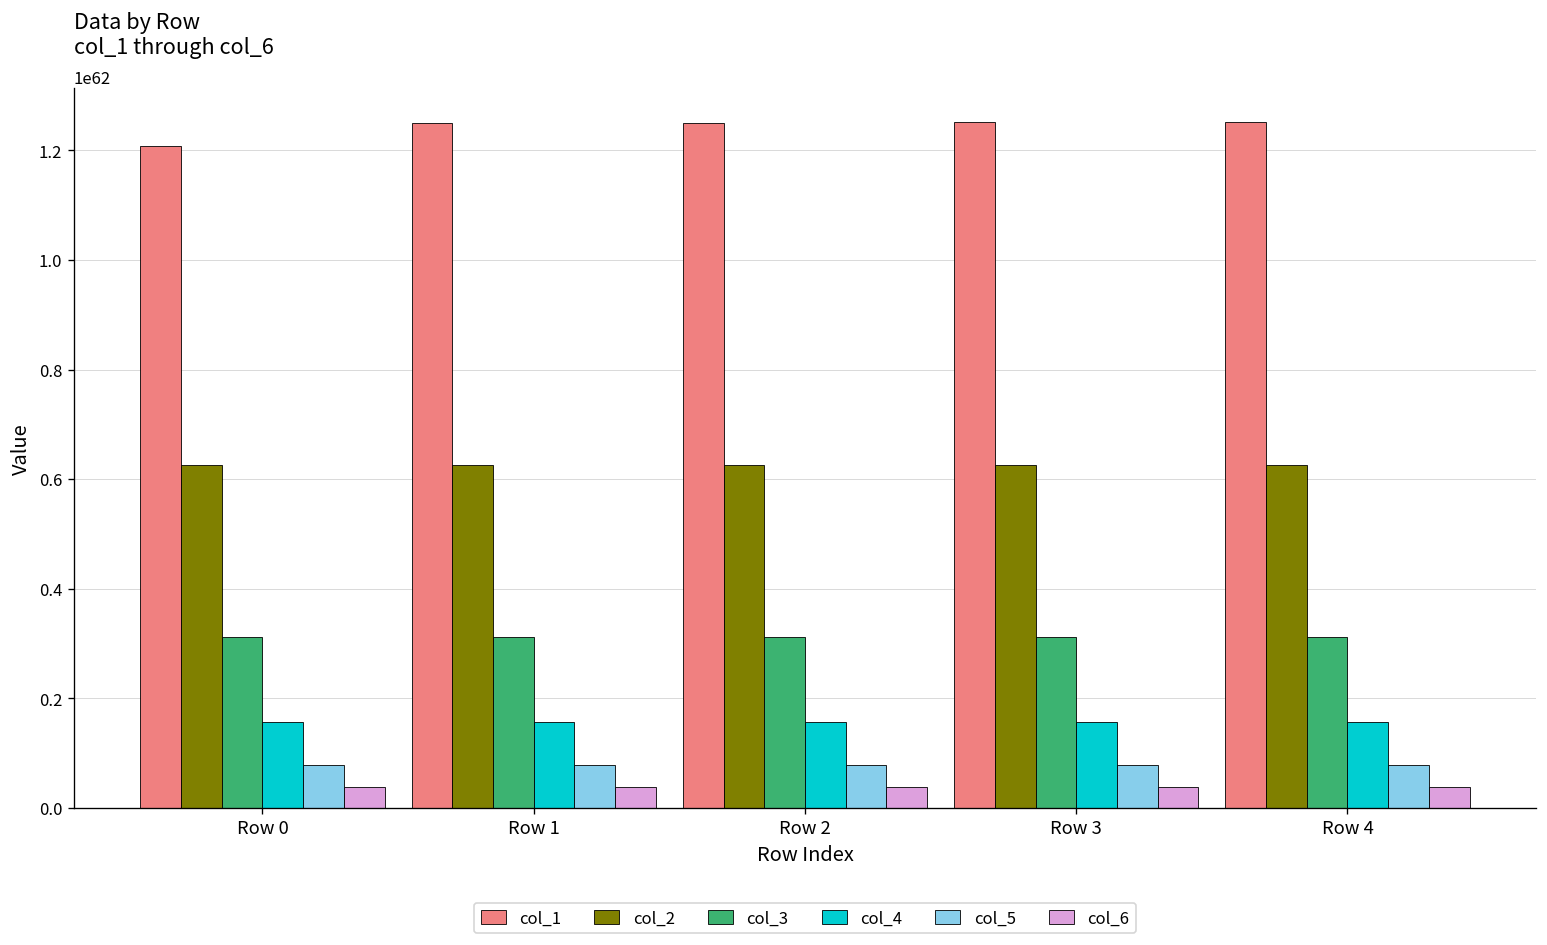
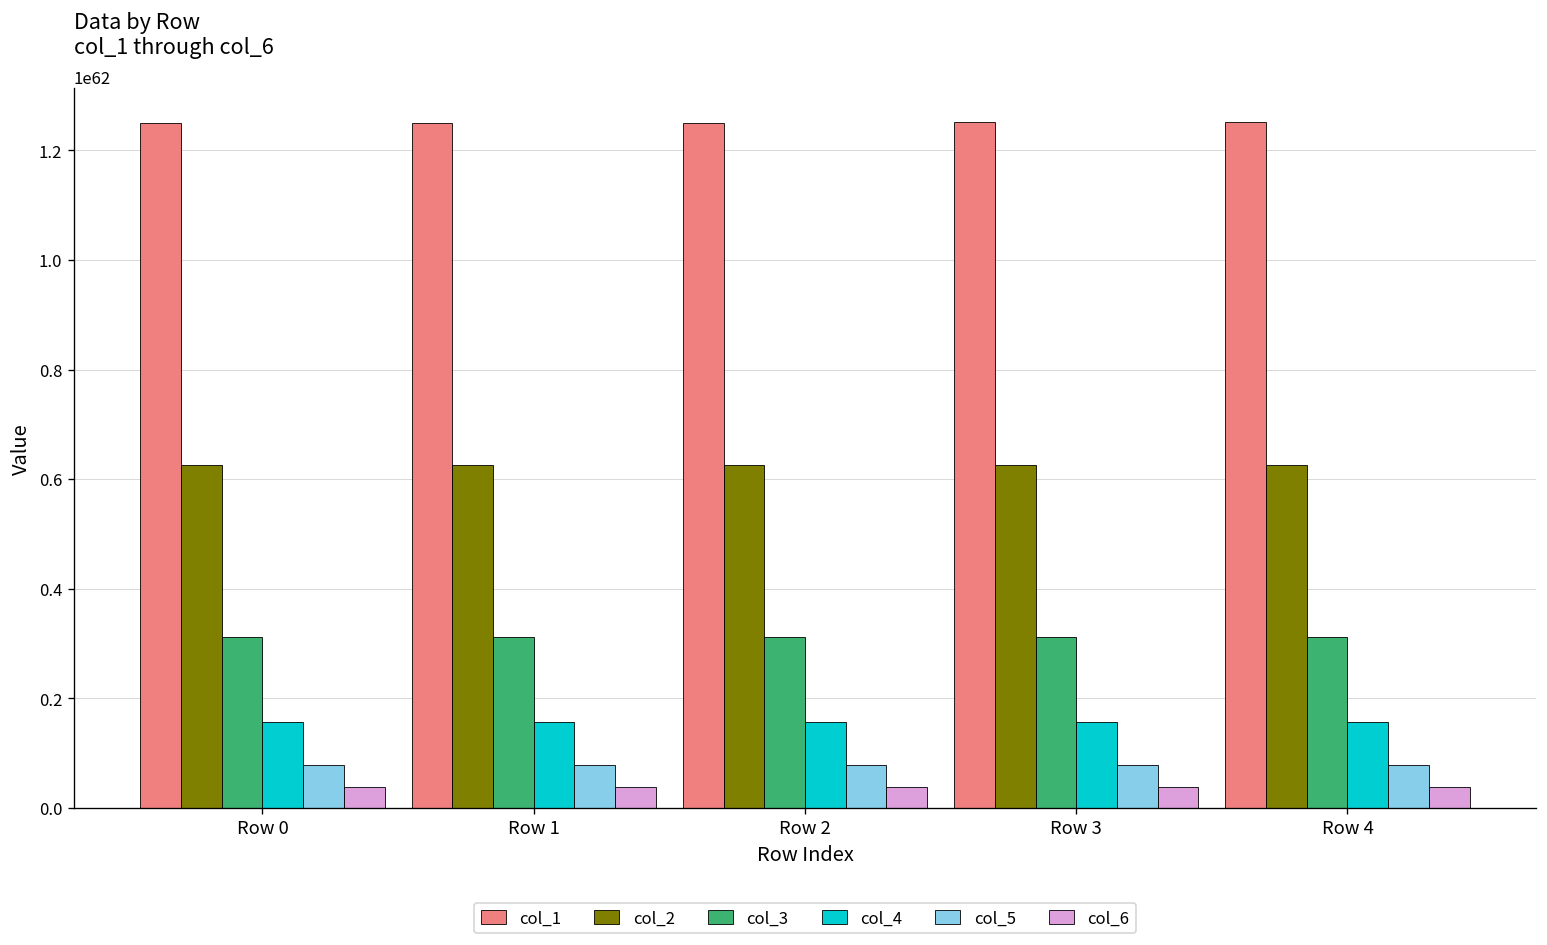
col_1, Row 0: 121000000000000000000000000000000000000000000000000000000000000 -> 125000000000000000000000000000000000000000000000000000000000000
